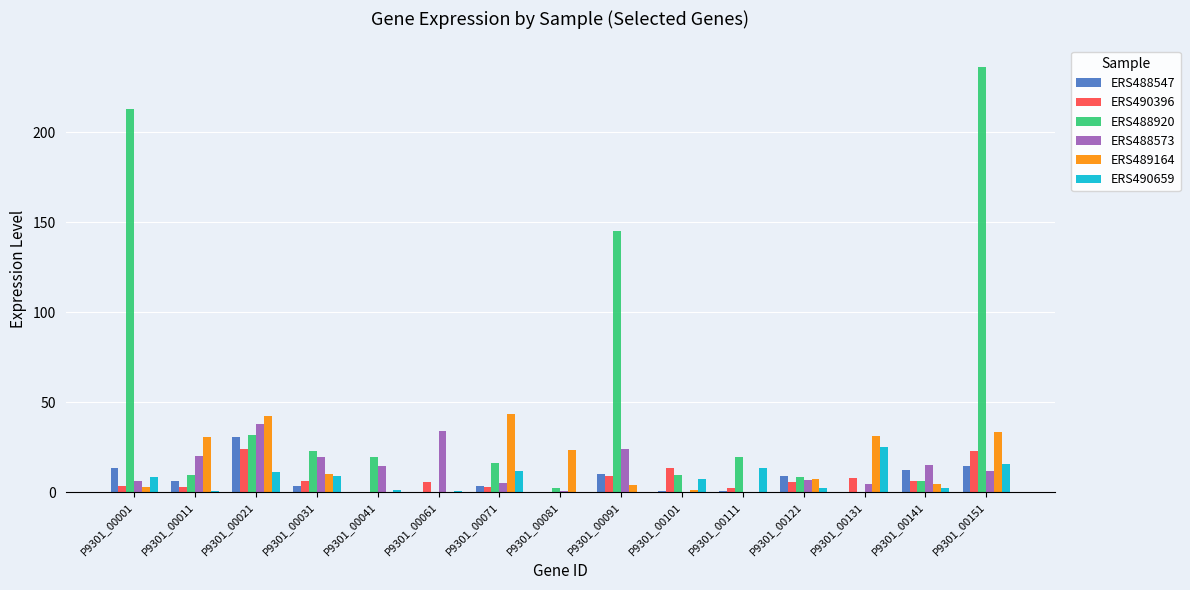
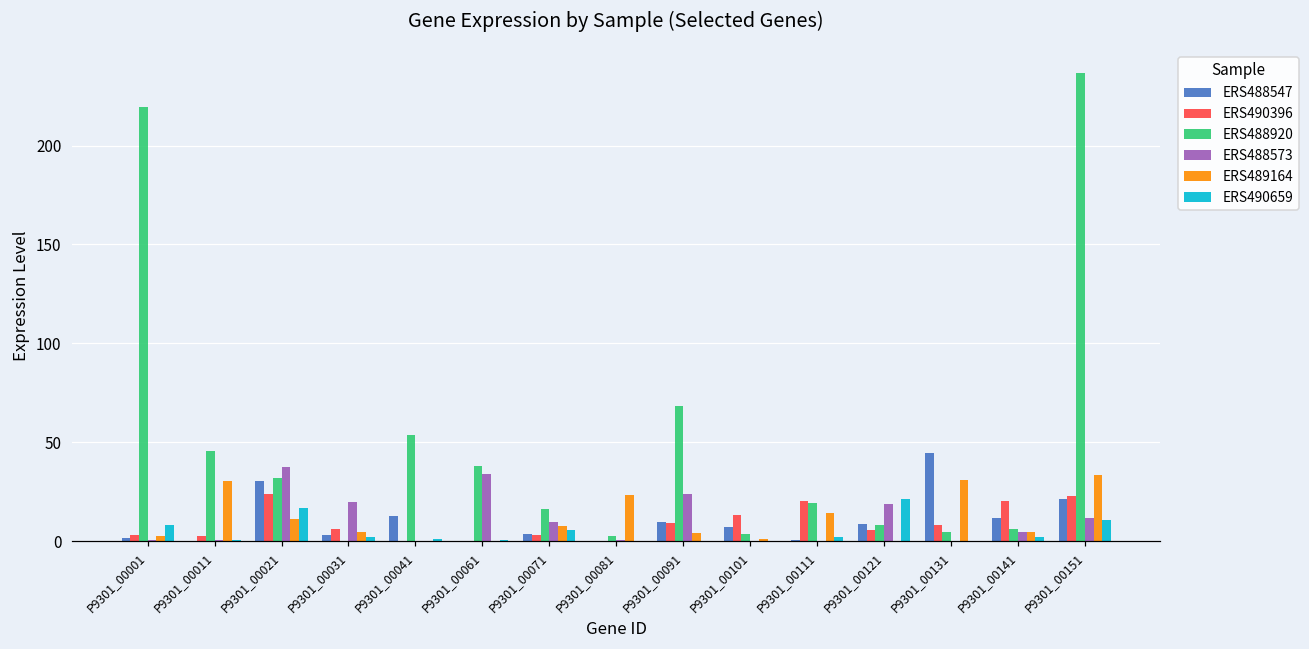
ERS488547, P9301_00001: 13 -> 2
ERS488920, P9301_00001: 213 -> 219
ERS488573, P9301_00001: 6 -> 0
ERS488547, P9301_00011: 6 -> 0
ERS488920, P9301_00011: 9 -> 46
ERS488573, P9301_00011: 20 -> 1
ERS489164, P9301_00021: 42 -> 11
ERS490659, P9301_00021: 11 -> 17
ERS488920, P9301_00031: 23 -> 0
ERS489164, P9301_00031: 10 -> 5
ERS490659, P9301_00031: 9 -> 2
ERS488547, P9301_00041: 0 -> 13
ERS488920, P9301_00041: 20 -> 54
ERS488573, P9301_00041: 15 -> 0
ERS490396, P9301_00061: 6 -> 0
ERS488920, P9301_00061: 0 -> 38
ERS488573, P9301_00071: 5 -> 10
ERS489164, P9301_00071: 44 -> 8
ERS490659, P9301_00071: 12 -> 6
ERS488920, P9301_00091: 145 -> 69
ERS488547, P9301_00101: 1 -> 7
ERS488920, P9301_00101: 9 -> 4
ERS490659, P9301_00101: 7 -> 0
ERS490396, P9301_00111: 2 -> 20
ERS489164, P9301_00111: 0 -> 14
ERS490659, P9301_00111: 14 -> 2
ERS488573, P9301_00121: 6 -> 19
ERS489164, P9301_00121: 7 -> 0
ERS490659, P9301_00121: 2 -> 21
ERS488547, P9301_00131: 0 -> 44
ERS488920, P9301_00131: 0 -> 5
ERS488573, P9301_00131: 5 -> 0
ERS490659, P9301_00131: 25 -> 0
ERS490396, P9301_00141: 6 -> 20
ERS488573, P9301_00141: 15 -> 4
ERS488547, P9301_00151: 15 -> 22
ERS490659, P9301_00151: 16 -> 11
